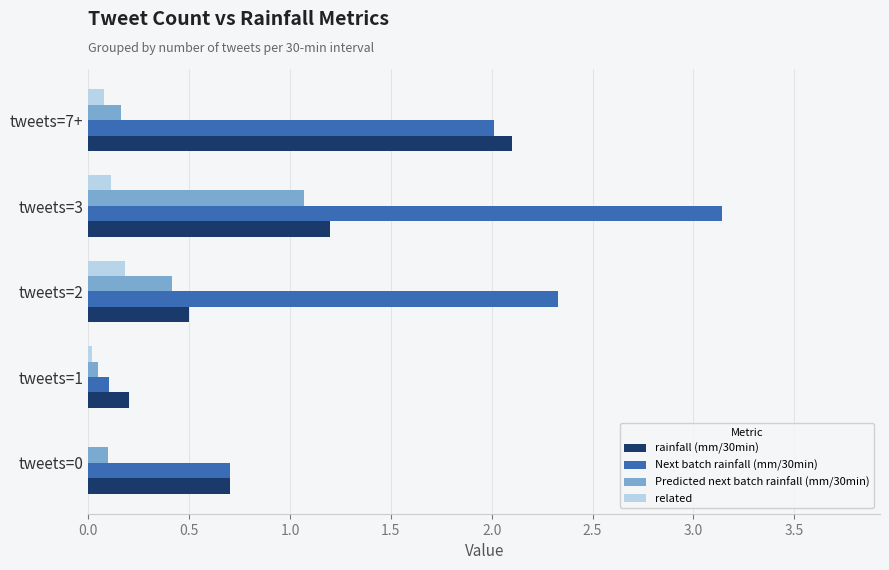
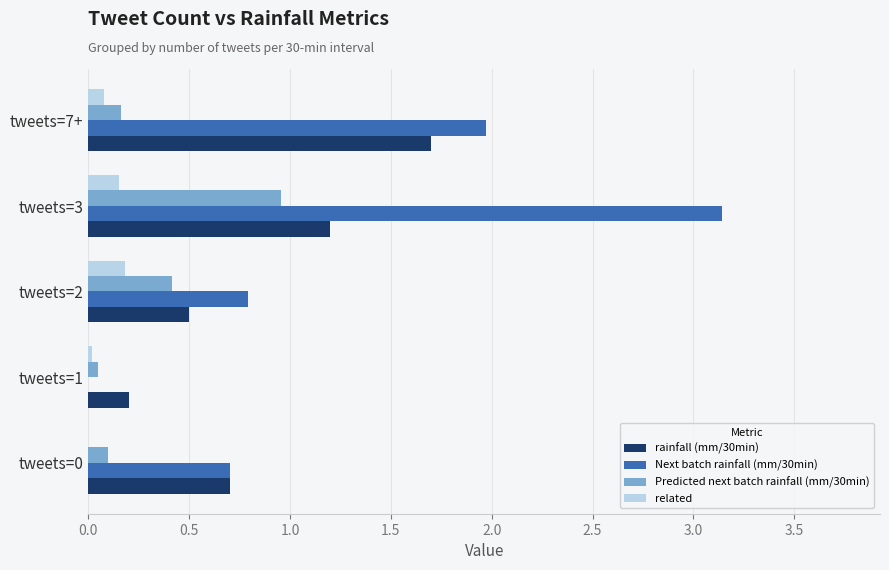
Next batch rainfall (mm/30min), tweets=7+: 2.01 -> 1.97
rainfall (mm/30min), tweets=7+: 2.1 -> 1.7
related, tweets=3: 0.11 -> 0.15
Predicted next batch rainfall (mm/30min), tweets=3: 1.07 -> 0.96
Next batch rainfall (mm/30min), tweets=2: 2.33 -> 0.79
Next batch rainfall (mm/30min), tweets=1: 0.1 -> 0.0
